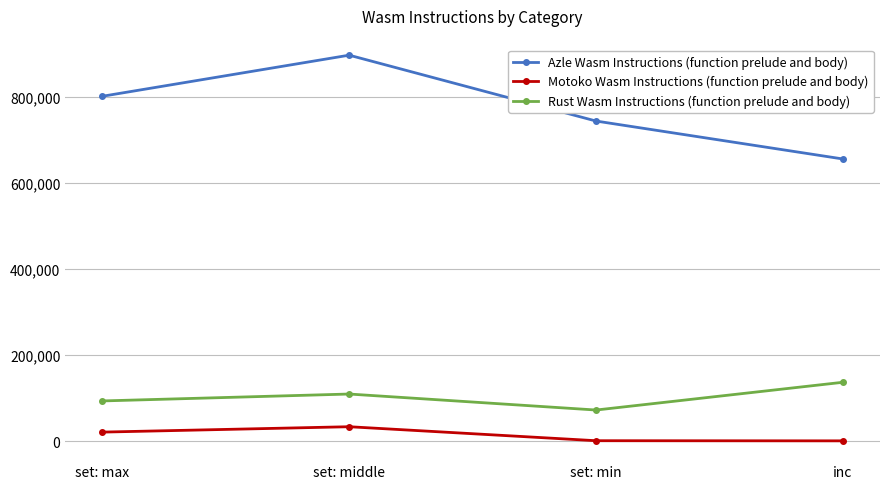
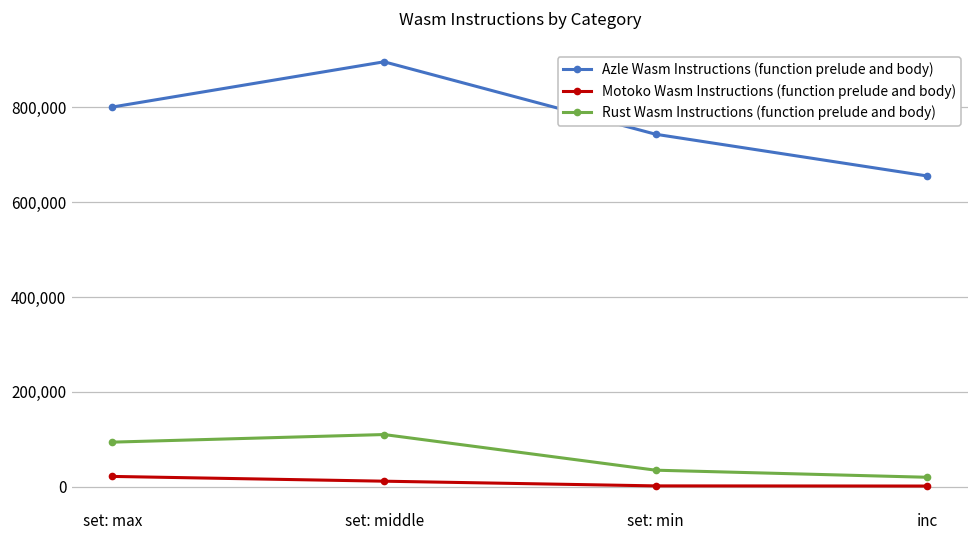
Motoko Wasm Instructions (function prelude and body), set: middle: 30,000 -> 10,000
Rust Wasm Instructions (function prelude and body), set: min: 70,000 -> 30,000
Rust Wasm Instructions (function prelude and body), inc: 140,000 -> 20,000
